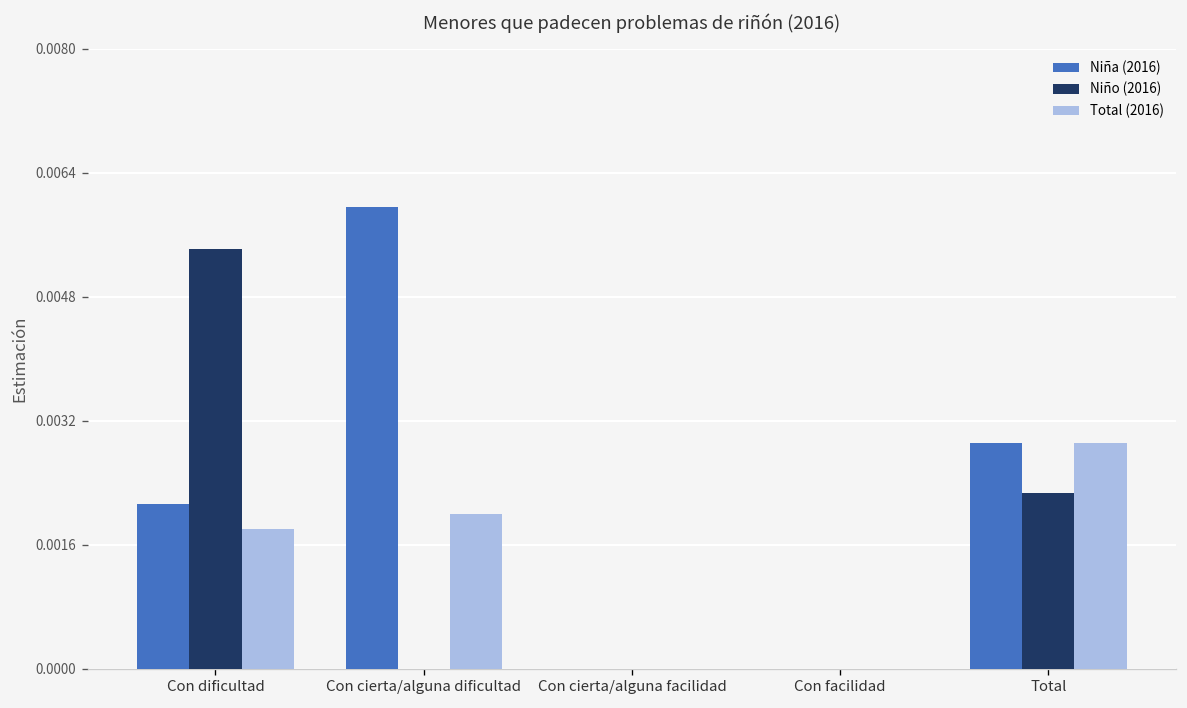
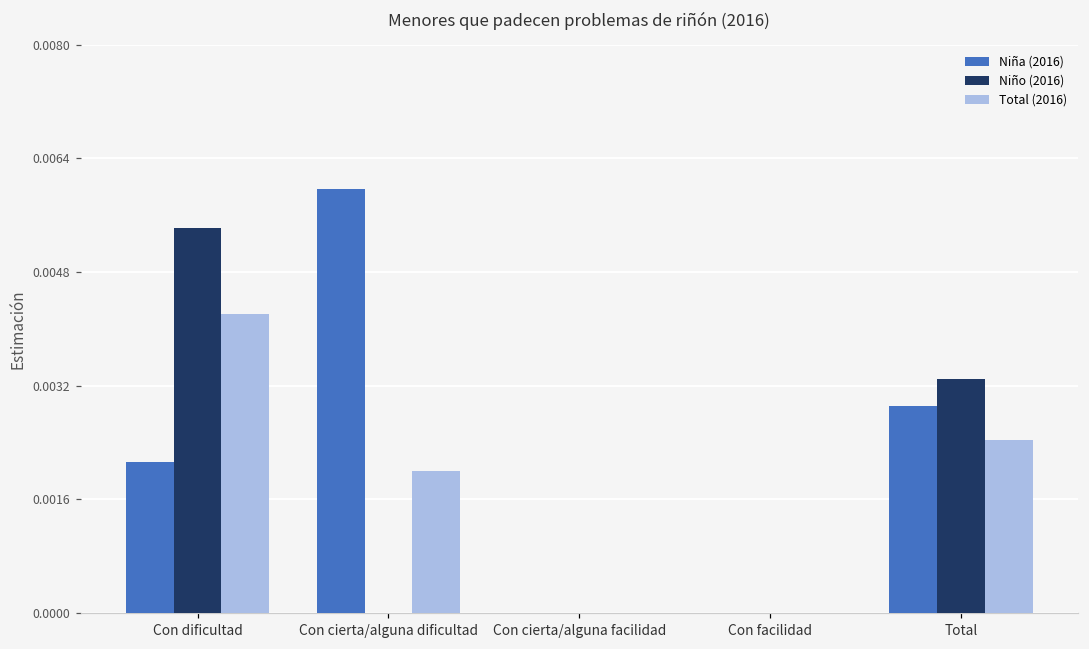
Total (2016), Con dificultad: 0.0018 -> 0.0042
Niño (2016), Total: 0.0023 -> 0.0033
Total (2016), Total: 0.0029 -> 0.0024
